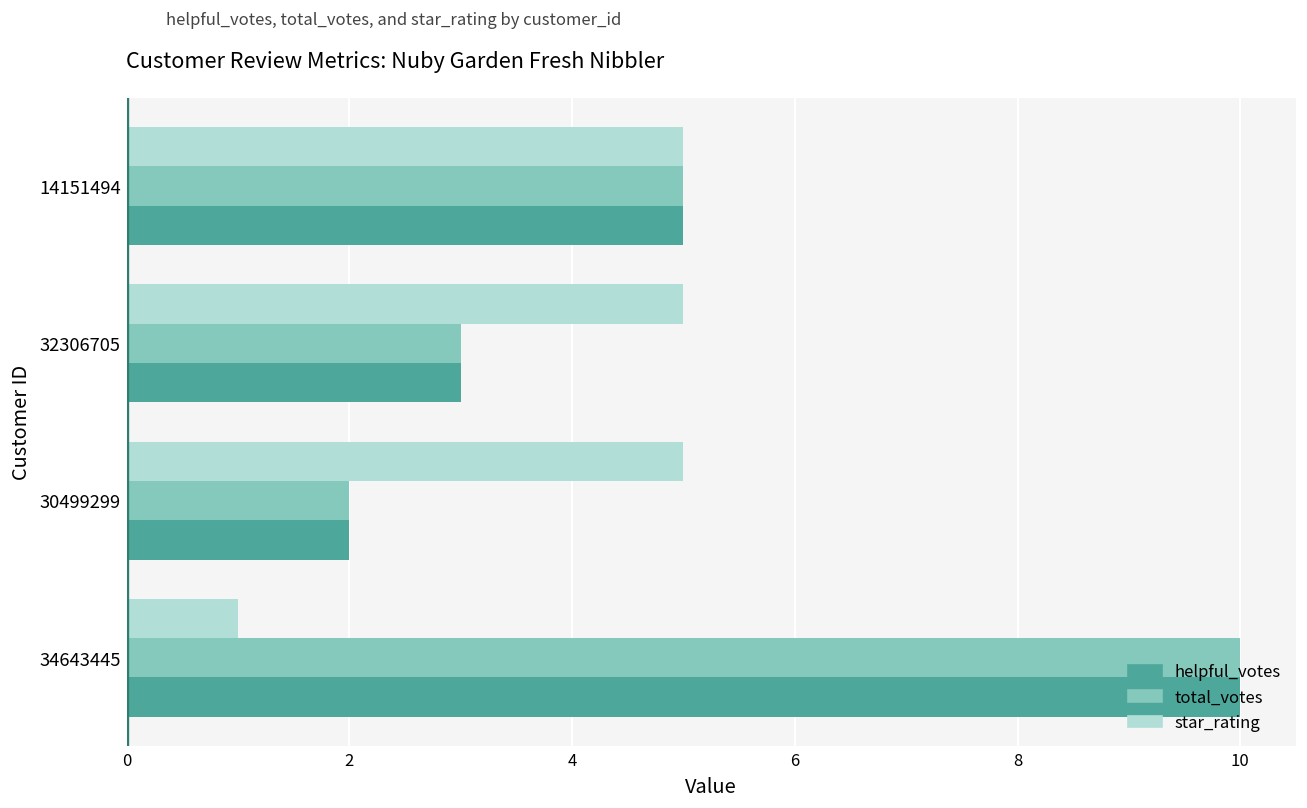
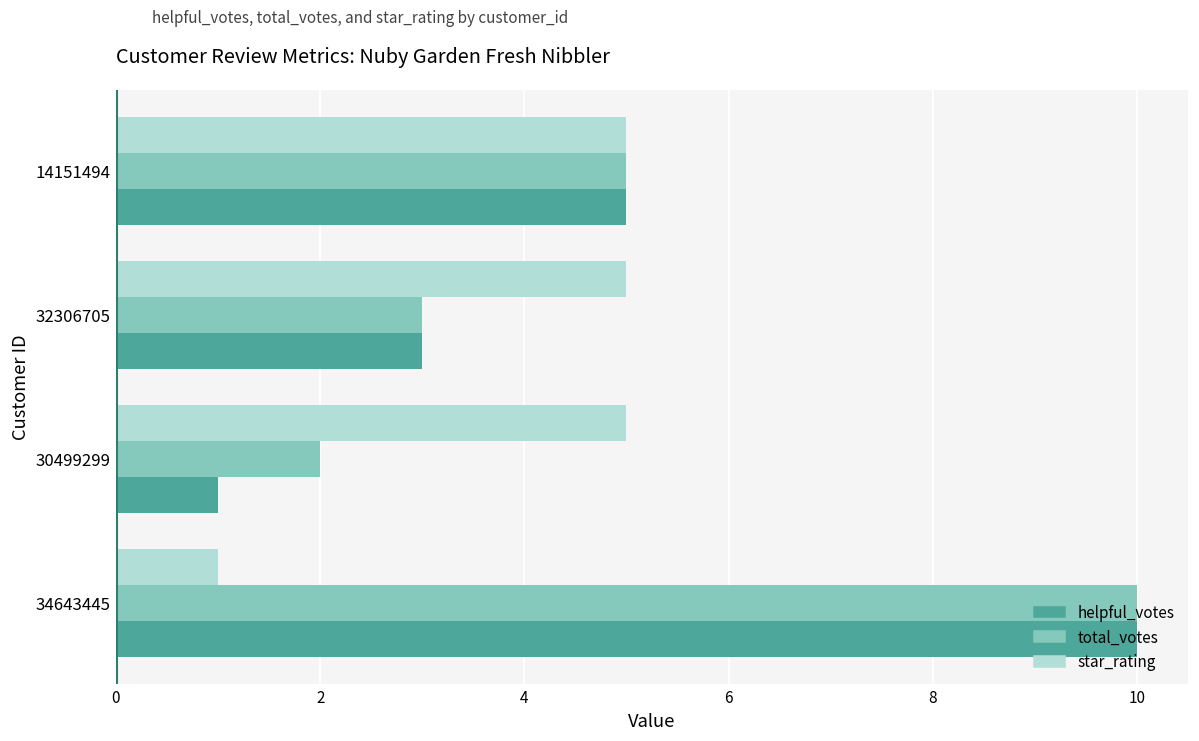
helpful_votes, 30499299: 2 -> 1
